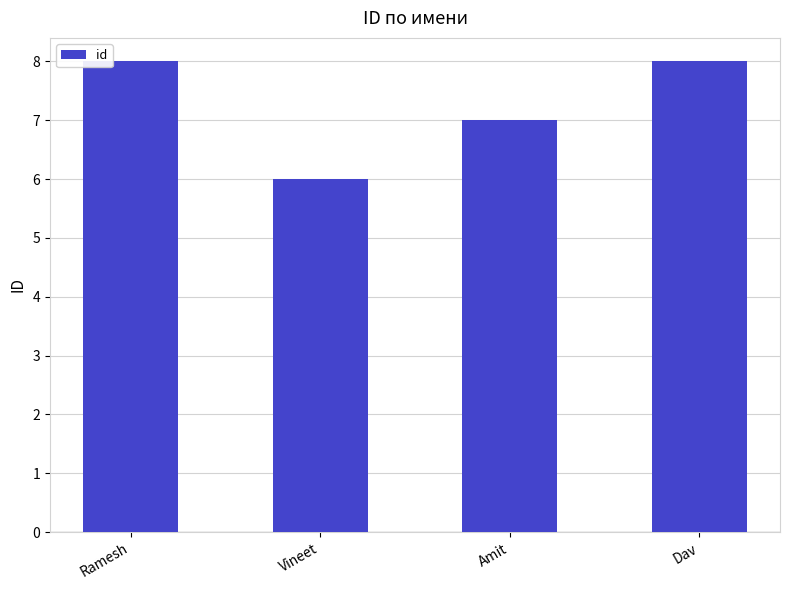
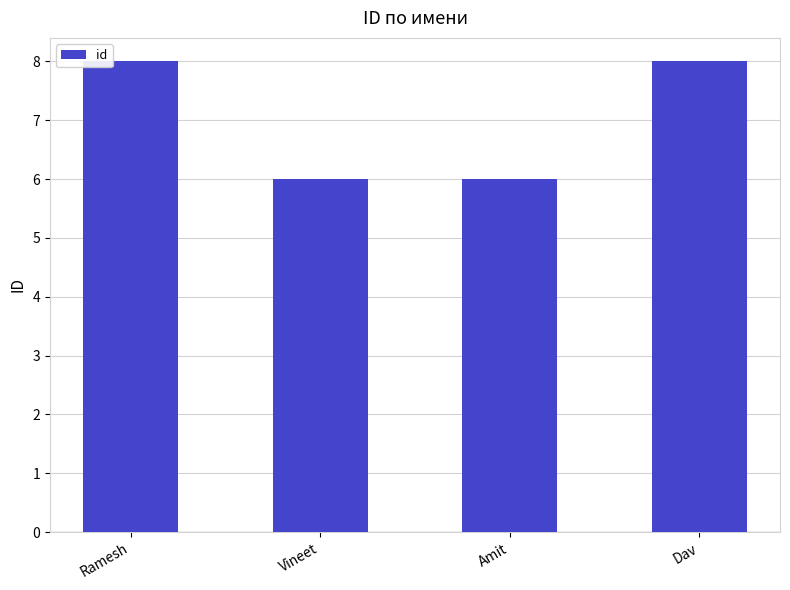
Amit: 7 -> 6
